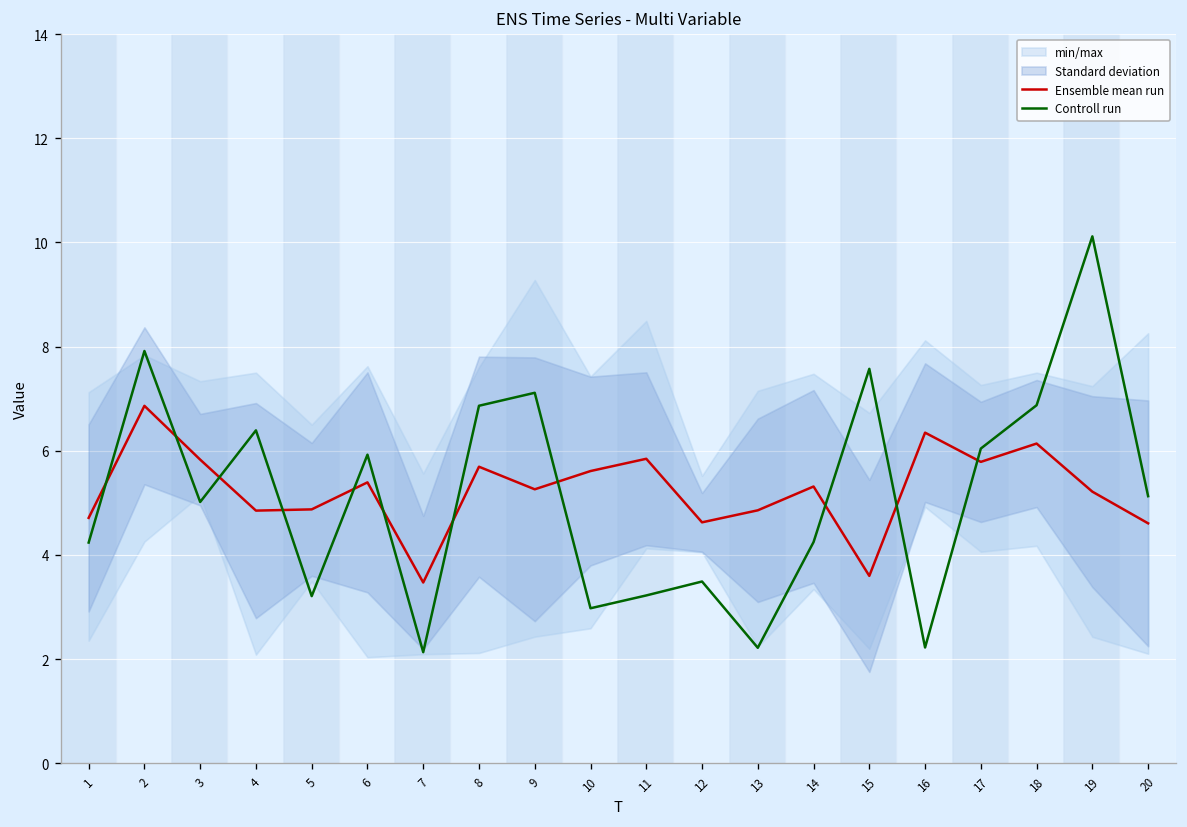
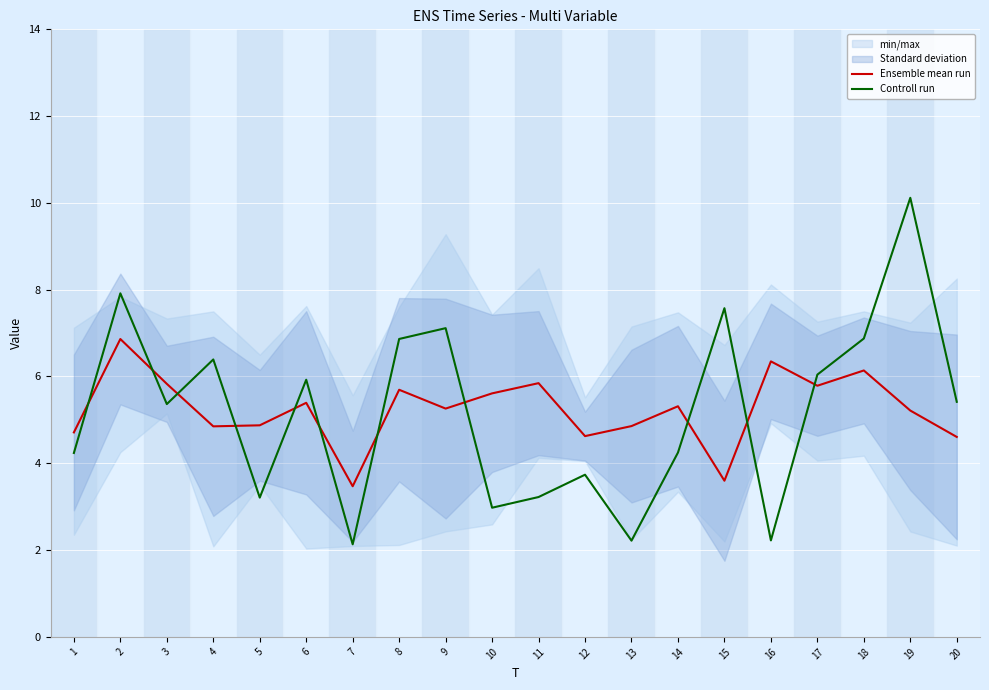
Controll run, 3: 5.0 -> 5.4
Controll run, 12: 3.5 -> 3.7
Controll run, 20: 5.1 -> 5.4
